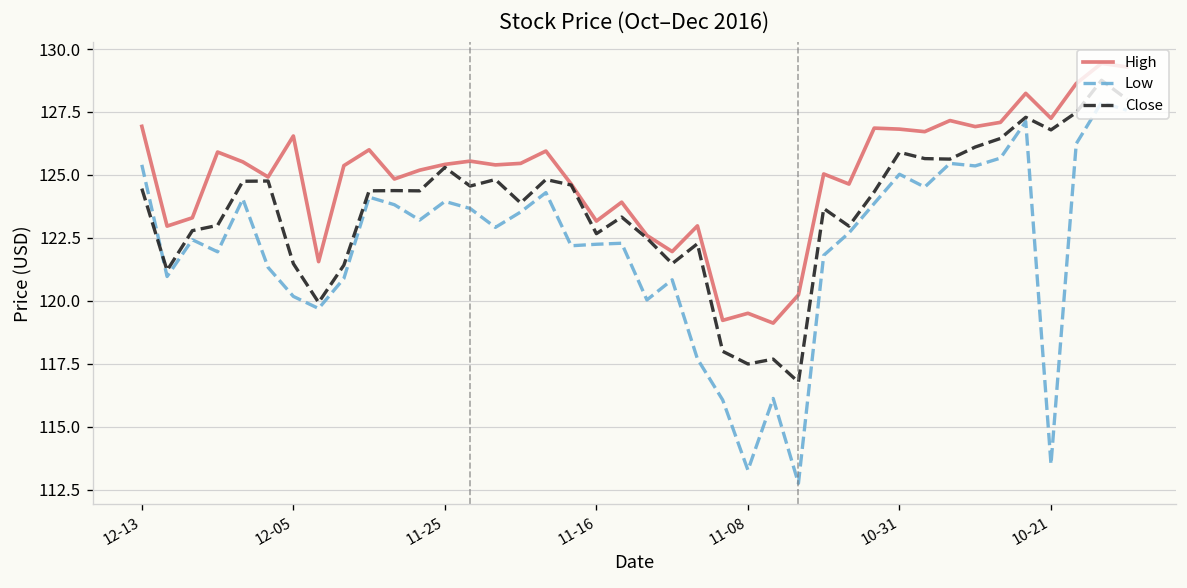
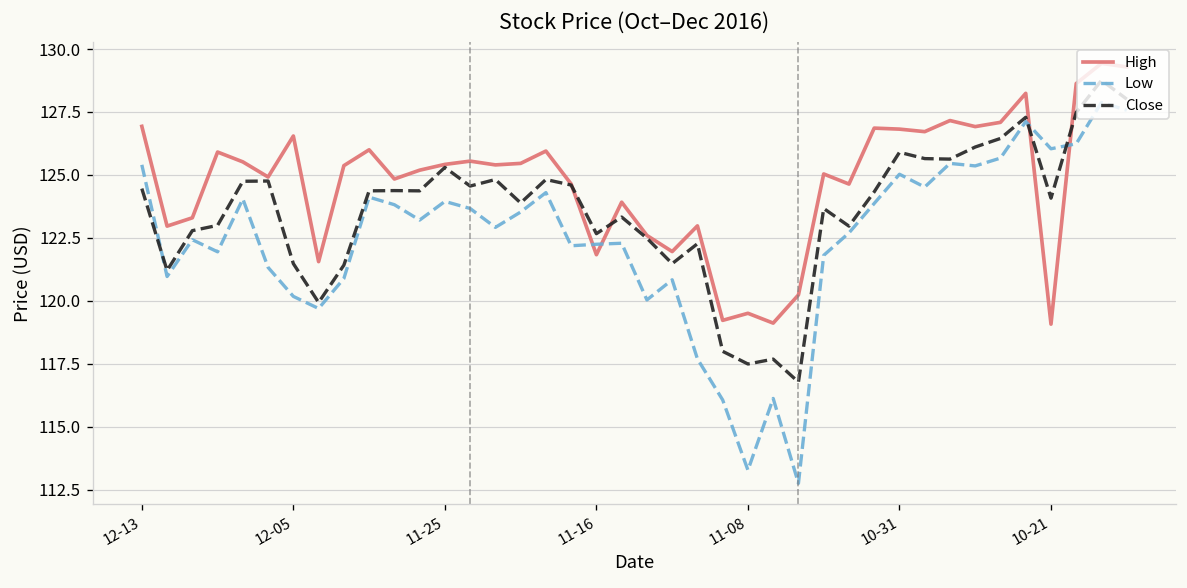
High, 11-16: 123.2 -> 121.8
High, 10-21: 127.3 -> 119.1
Low, 10-21: 113.5 -> 126.0
Close, 10-21: 126.8 -> 124.1
